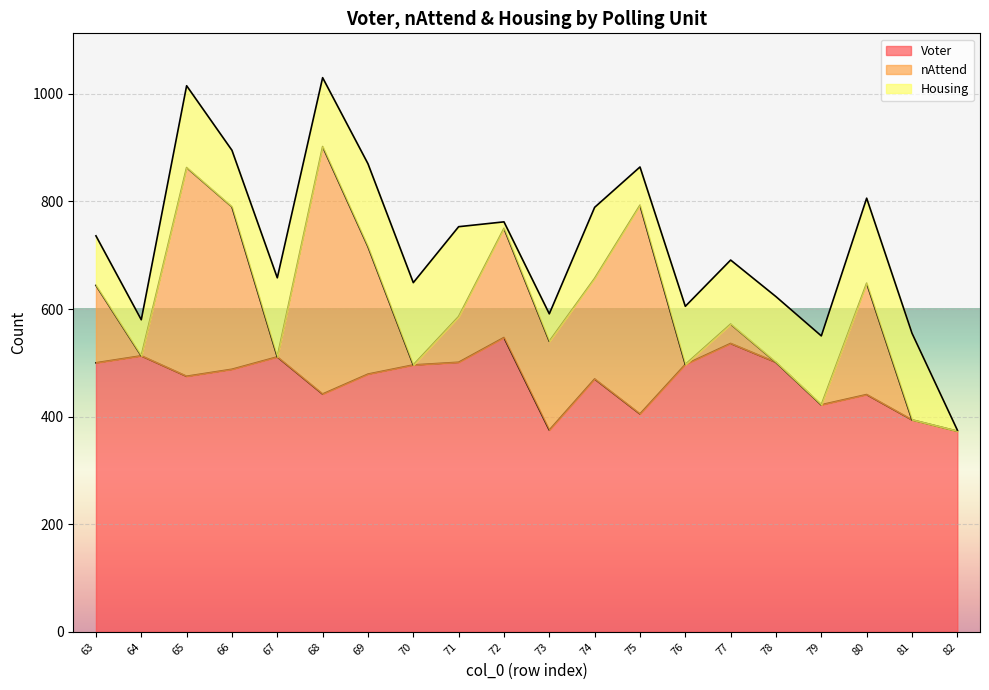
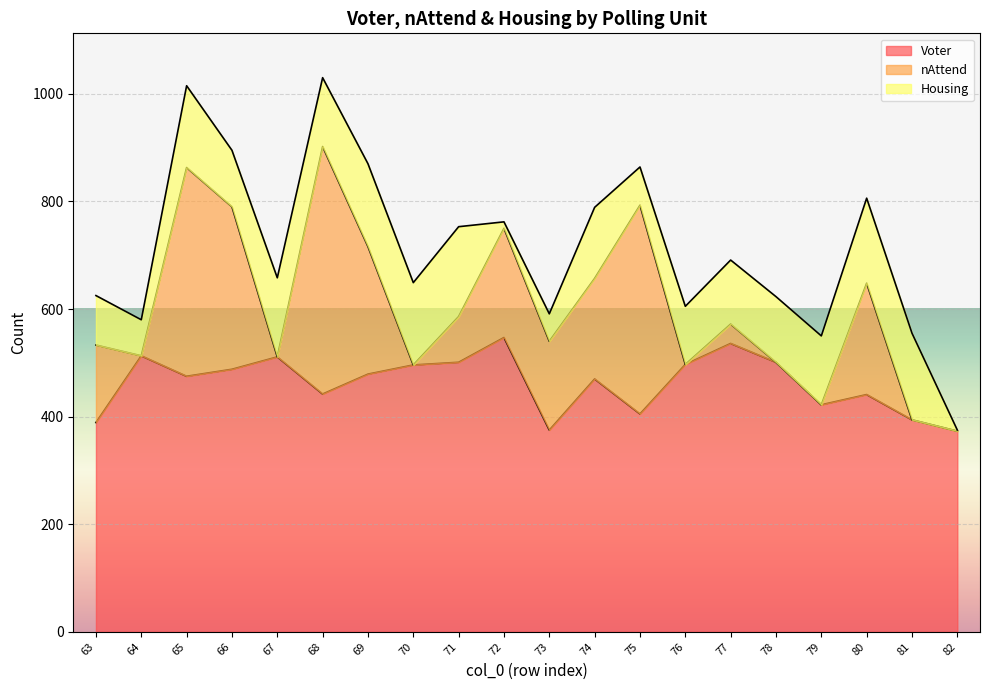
Voter, 63: 500 -> 390
